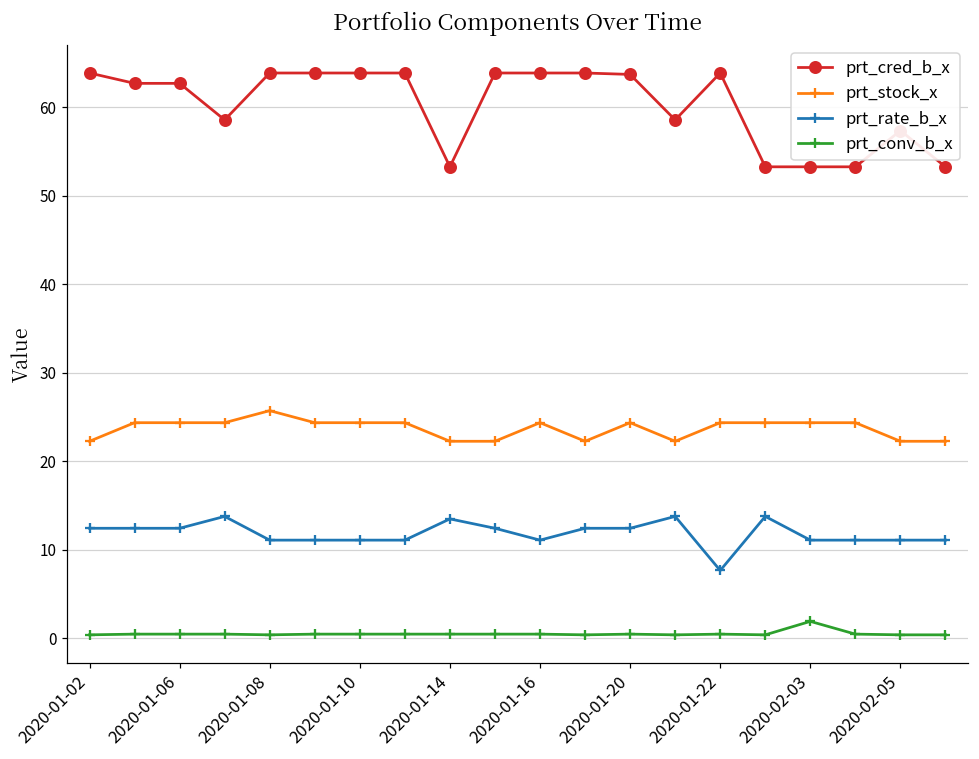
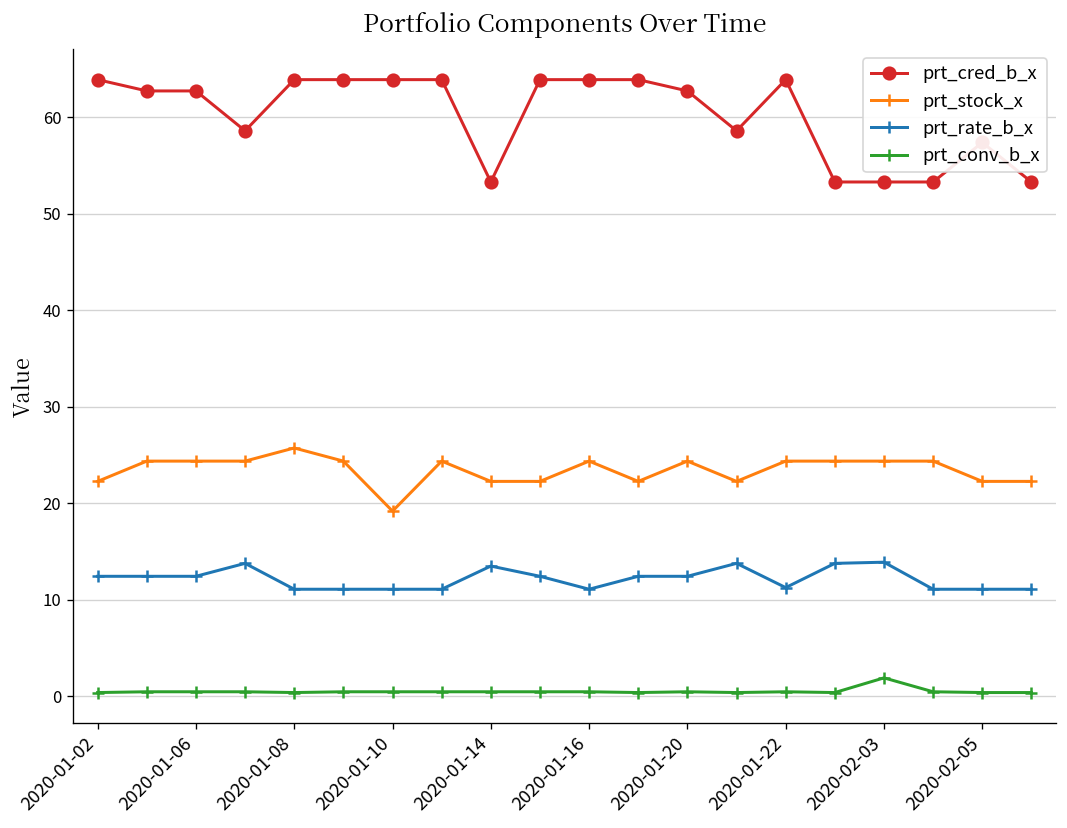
prt_stock_x, 2020-01-10: 24 -> 19
prt_cred_b_x, 2020-01-20: 64 -> 63
prt_rate_b_x, 2020-01-22: 8 -> 11
prt_rate_b_x, 2020-02-03: 11 -> 14
